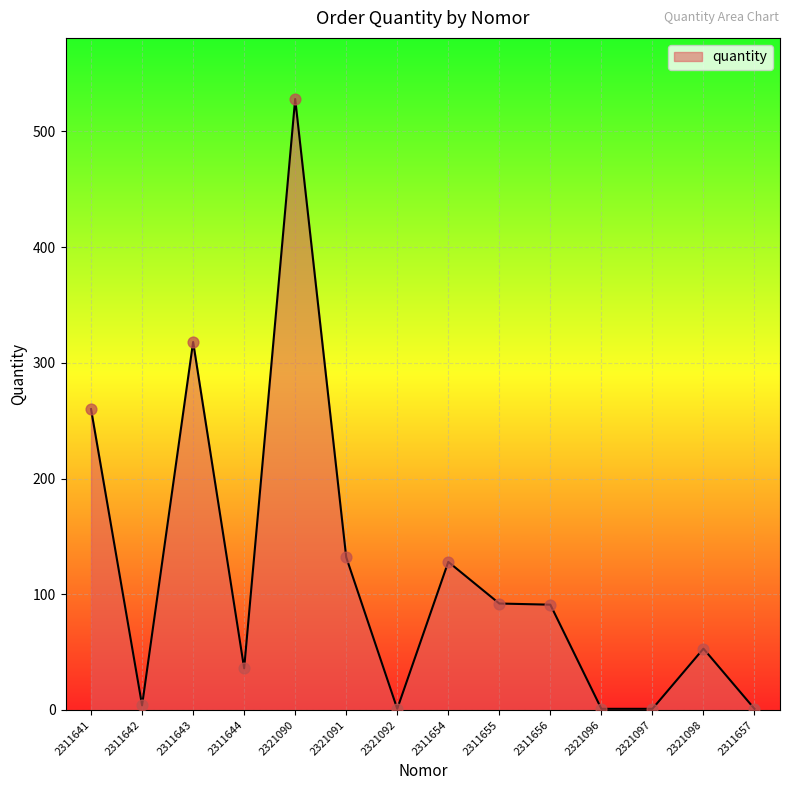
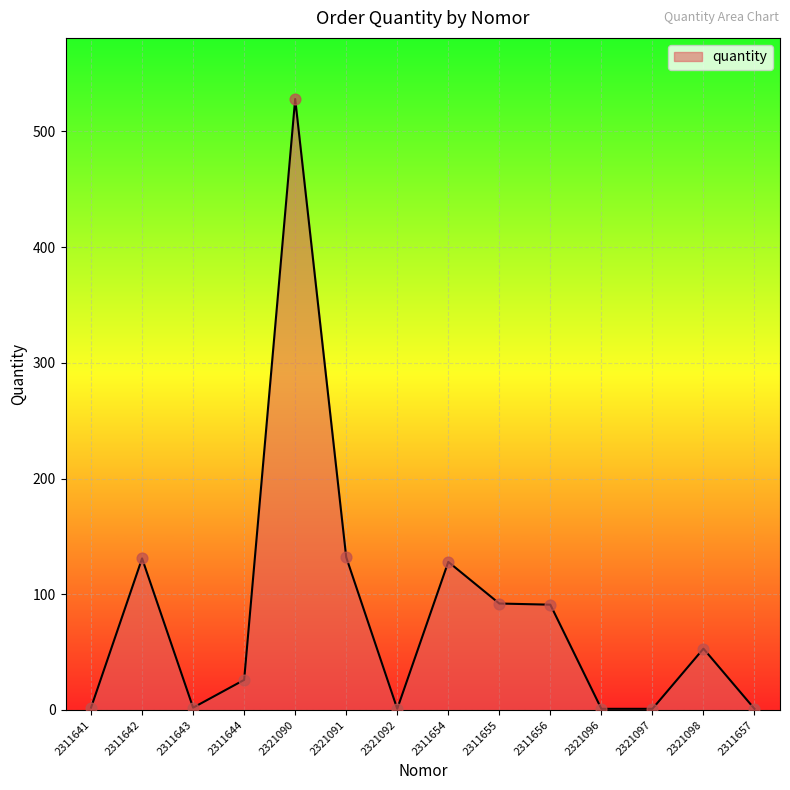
2311641: 260 -> 2
2311642: 4 -> 131
2311643: 318 -> 2
2311644: 36 -> 26
